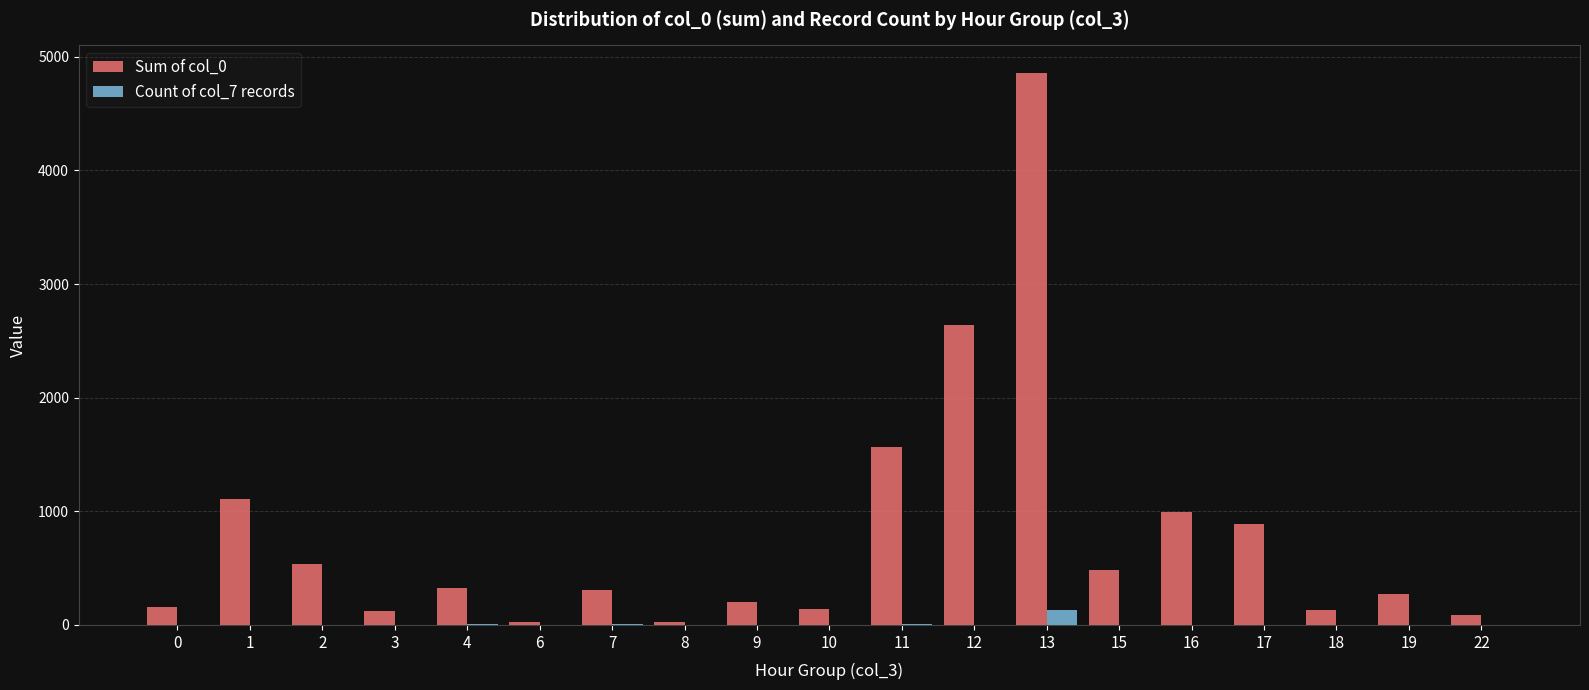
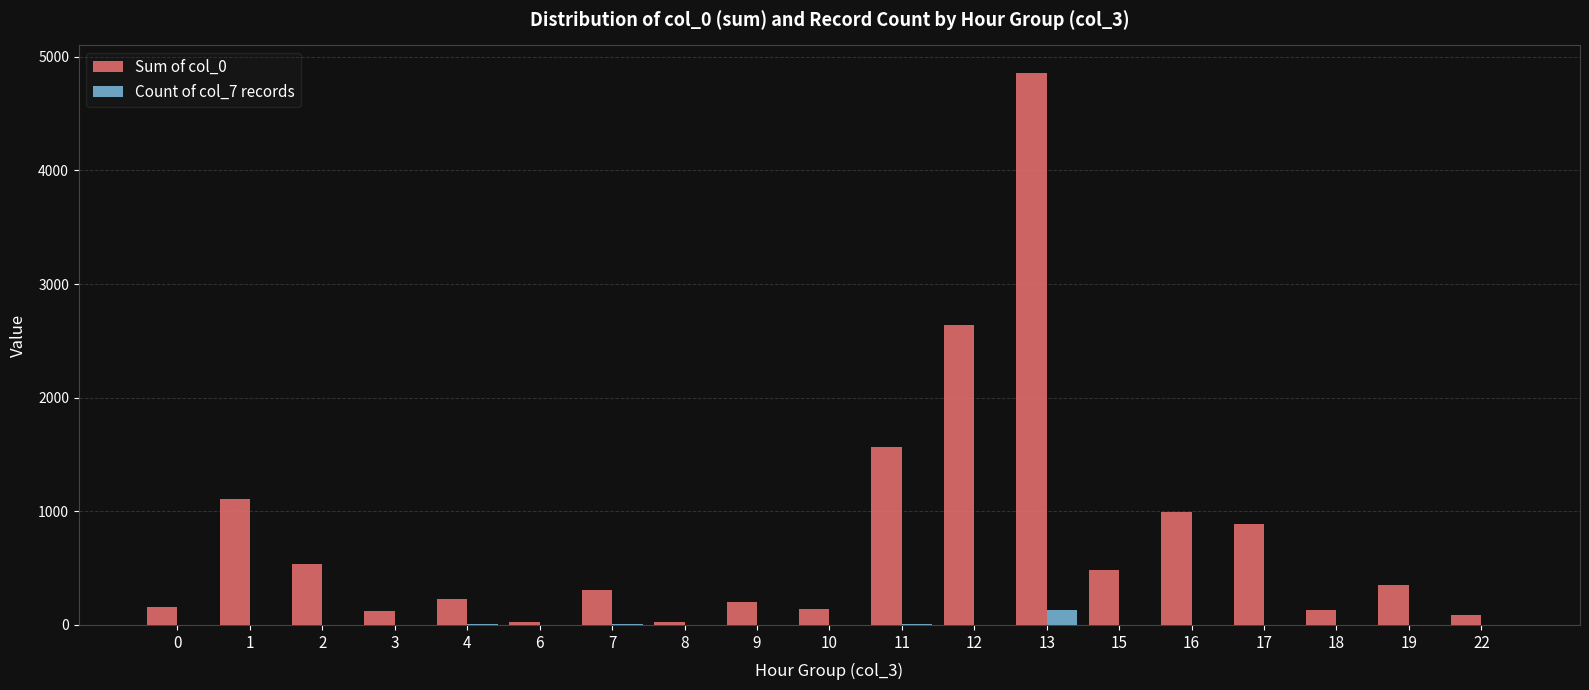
Sum of col_0, 4: 330 -> 230
Sum of col_0, 19: 270 -> 350
